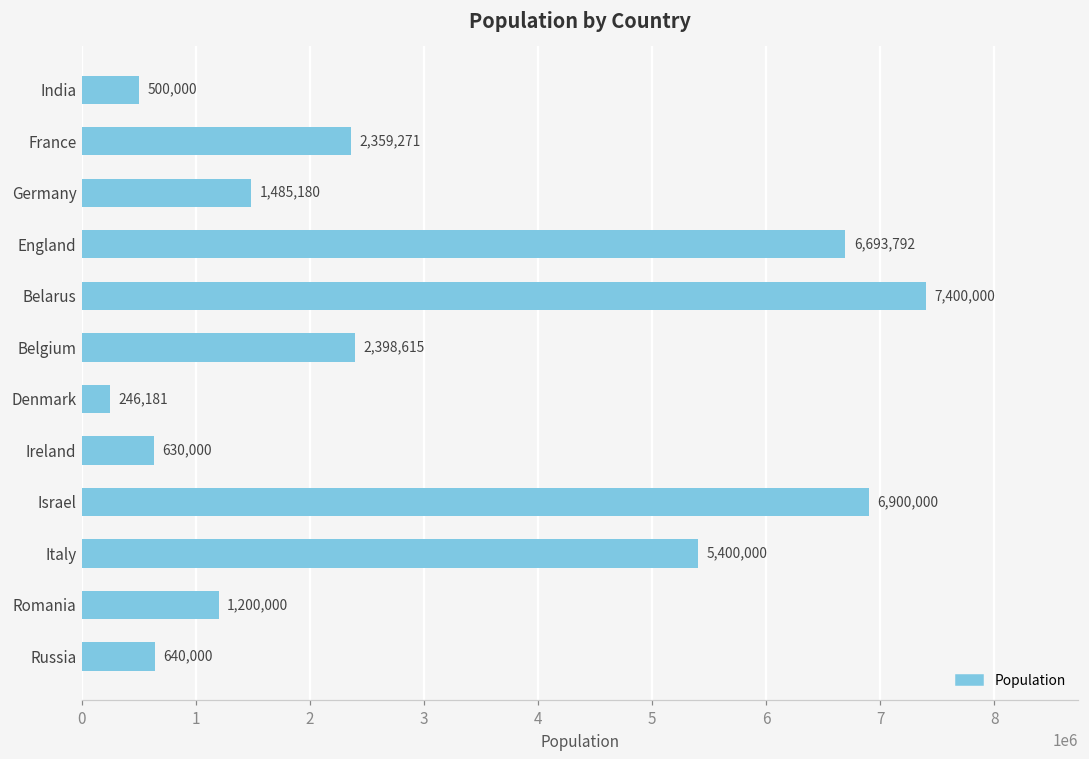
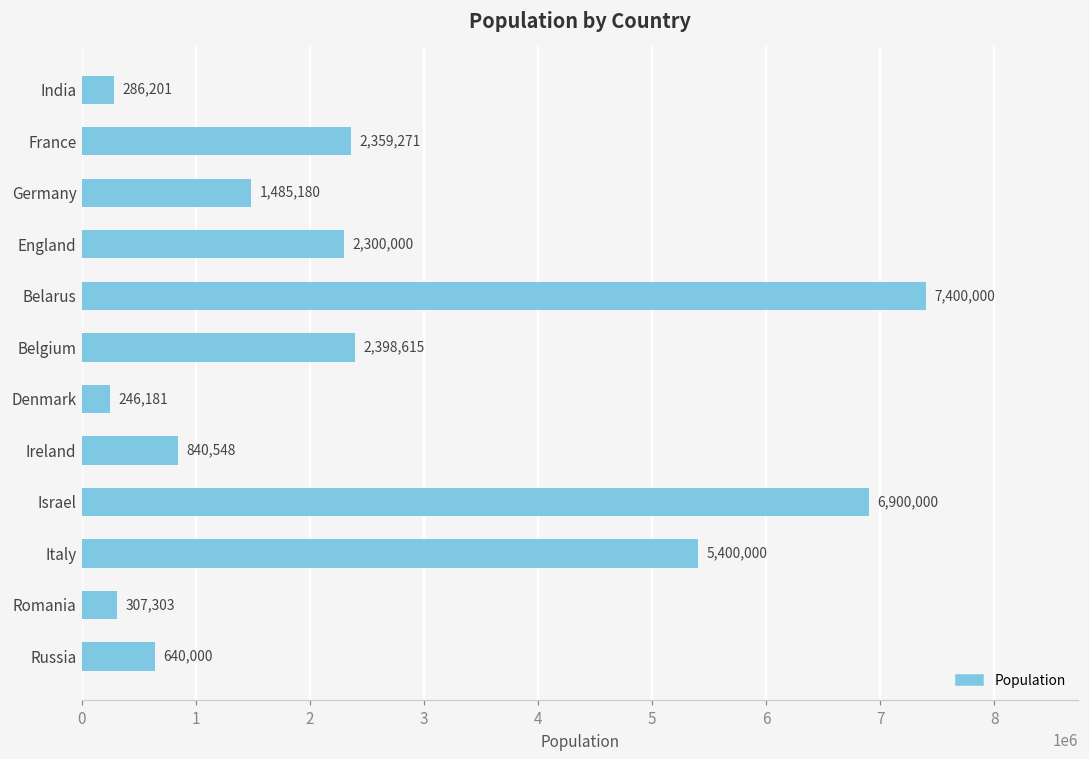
India: 500,000 -> 286,201
England: 6,693,792 -> 2,300,000
Ireland: 630,000 -> 840,548
Romania: 1,200,000 -> 307,303
